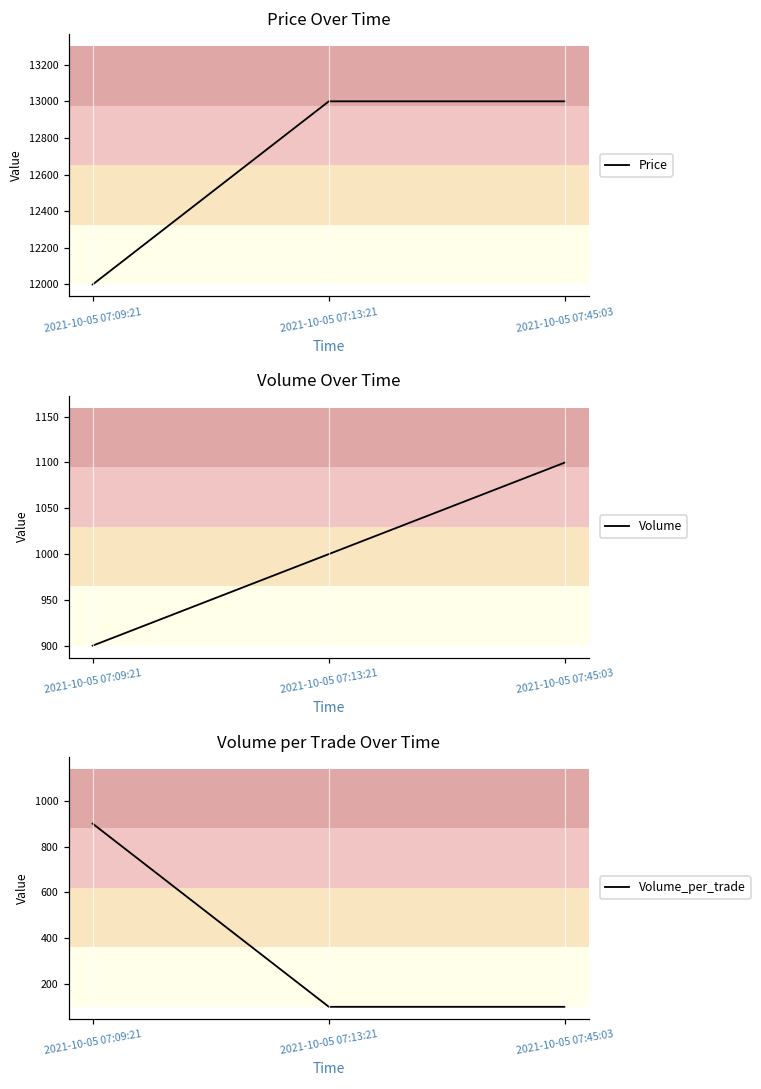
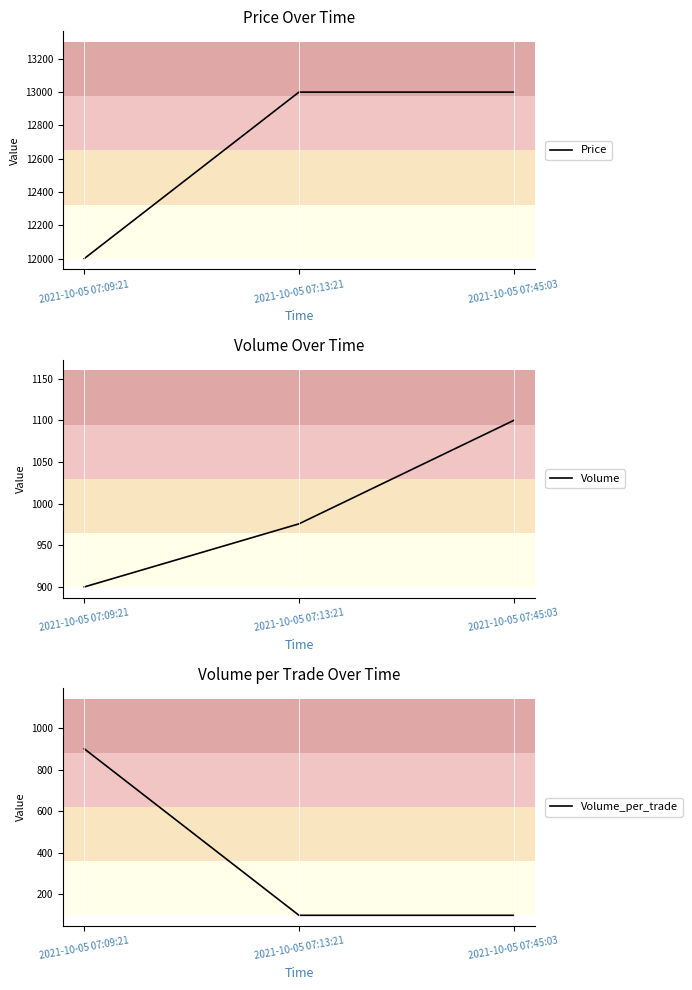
Volume Over Time, 2021-10-05 07:13:21: 1000 -> 980
